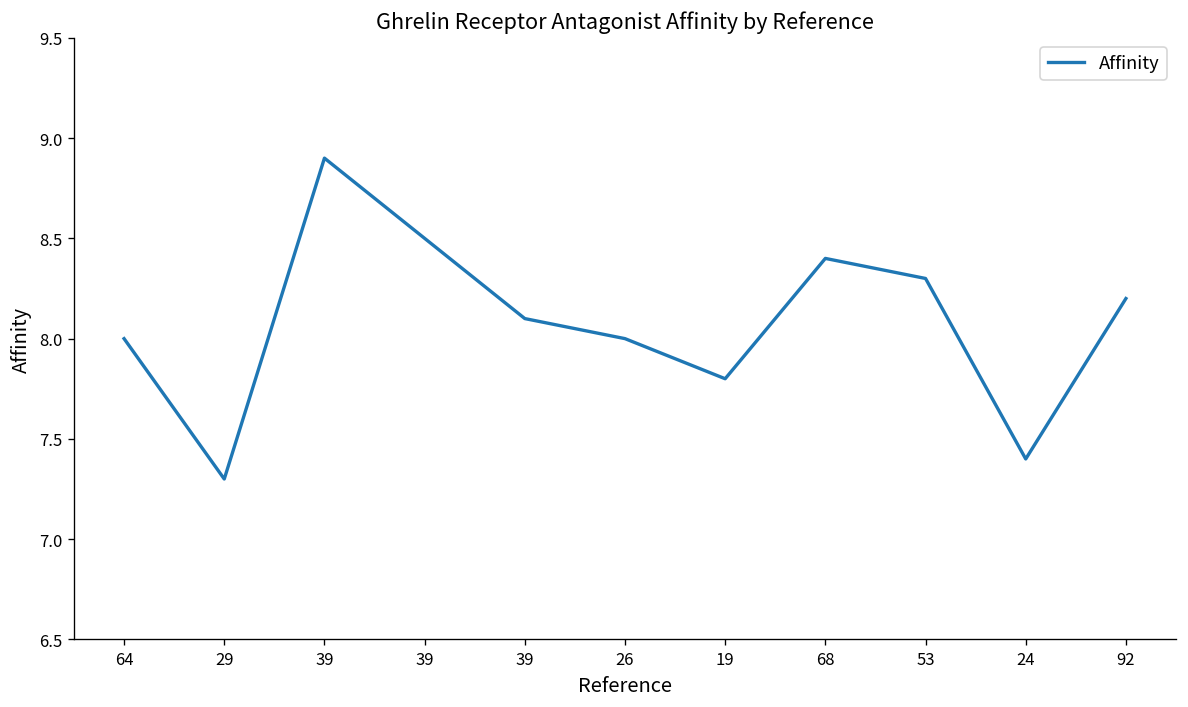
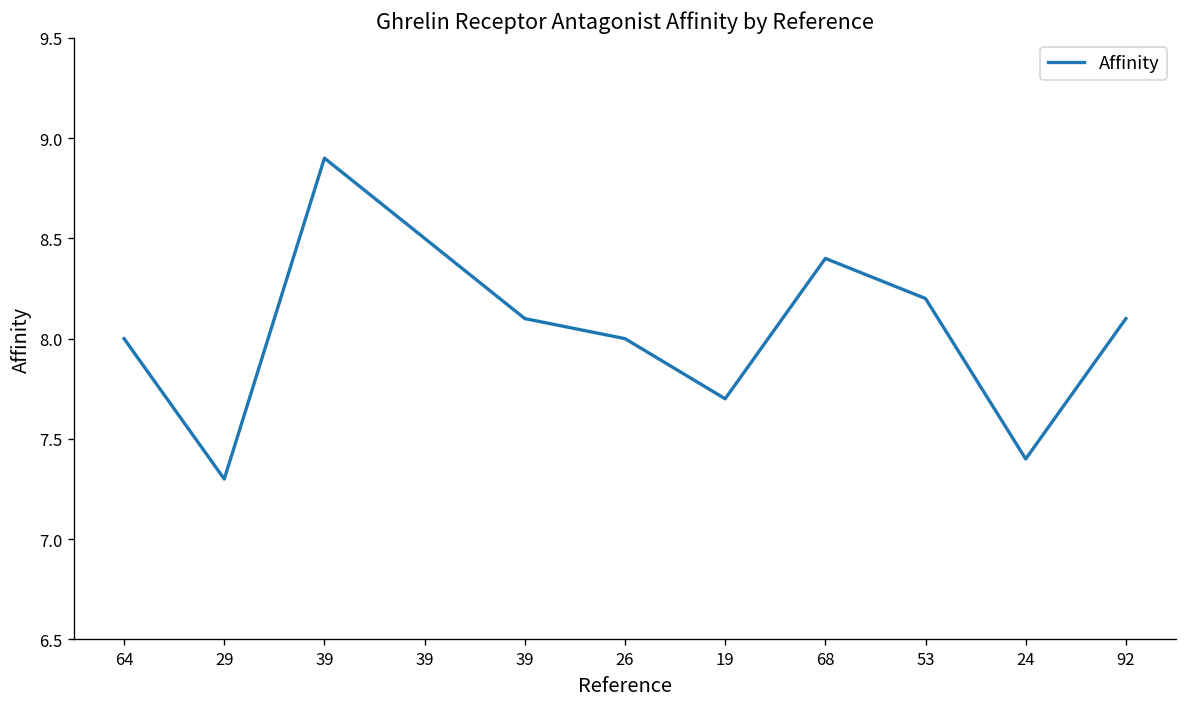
19: 7.8 -> 7.7
53: 8.3 -> 8.2
92: 8.2 -> 8.1
